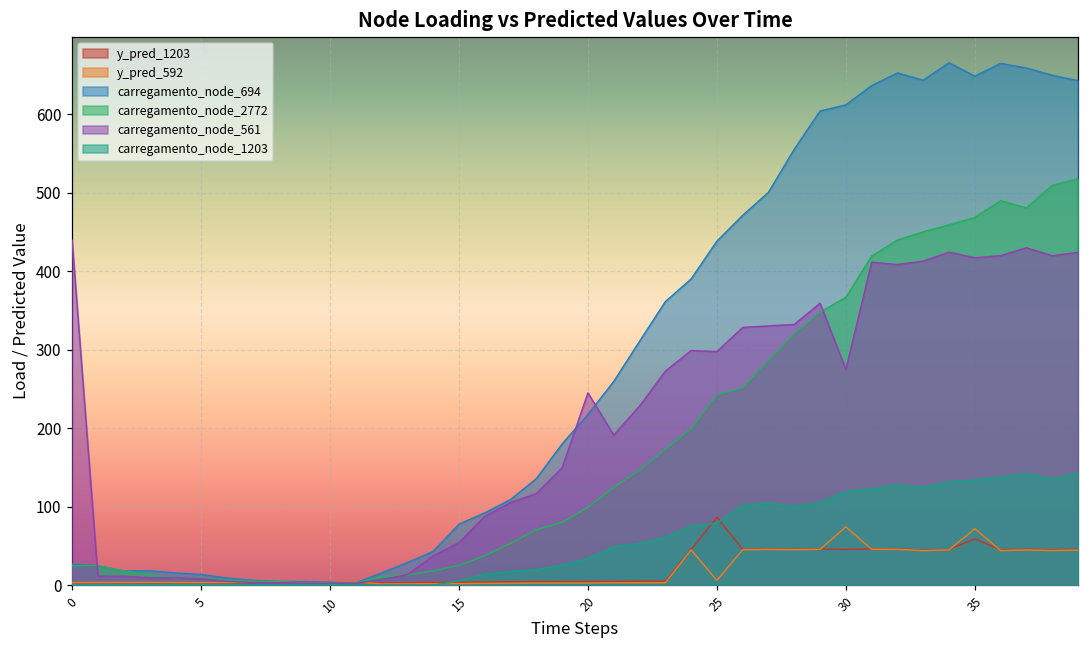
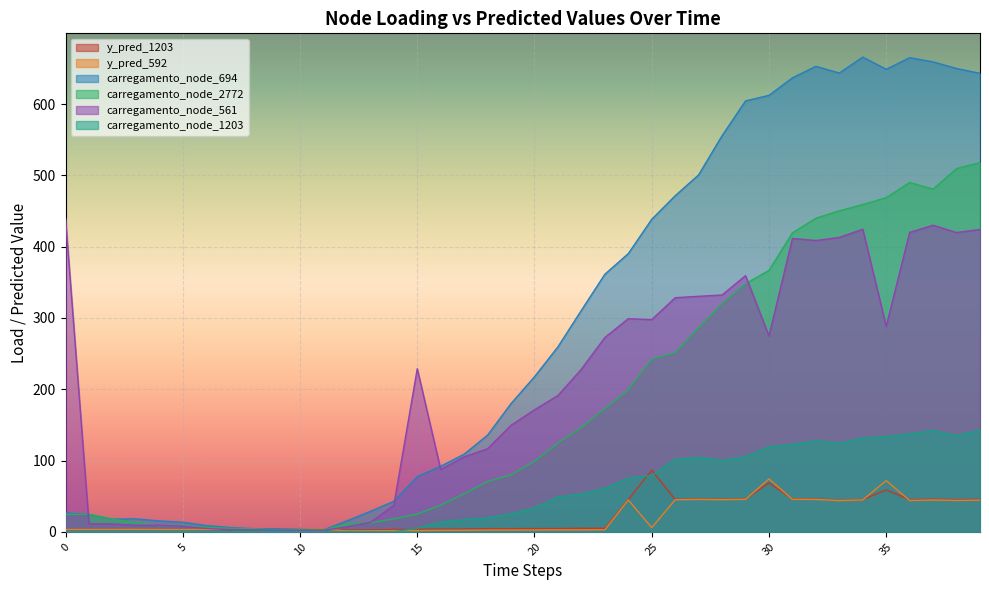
carregamento_node_561, 15: 50 -> 230
carregamento_node_561, 20: 250 -> 170
y_pred_1203, 30: 50 -> 70
carregamento_node_561, 35: 420 -> 290
